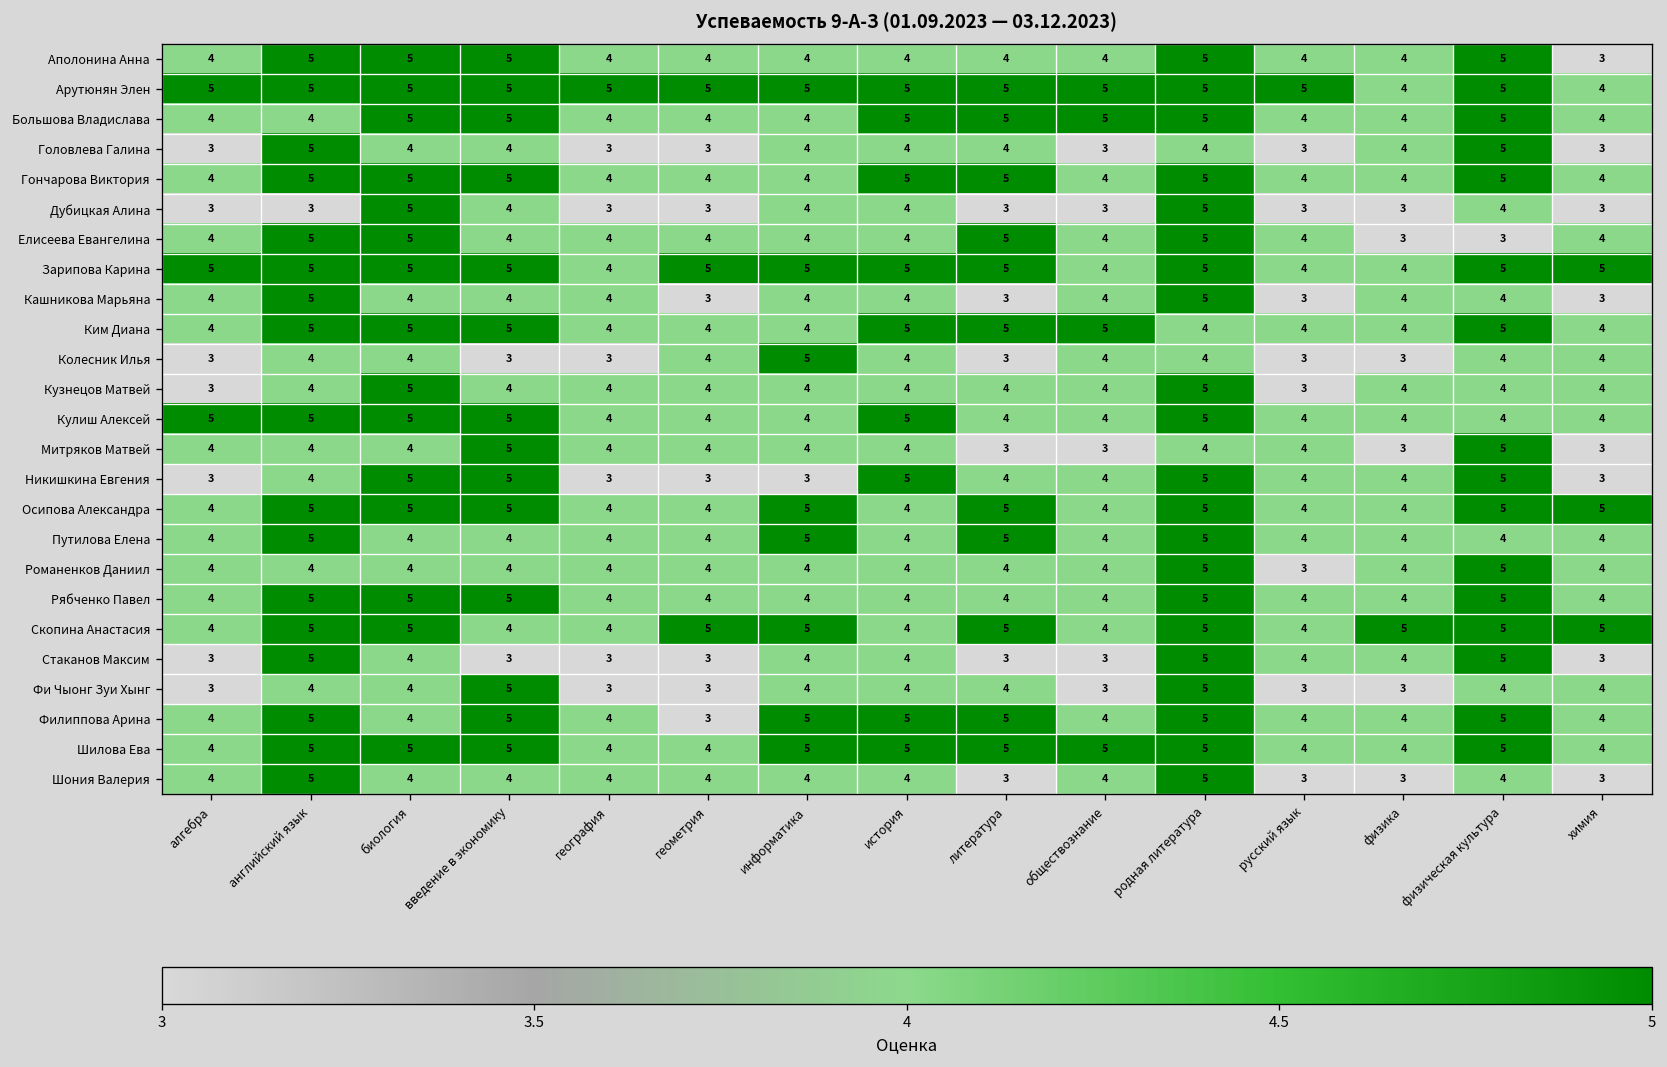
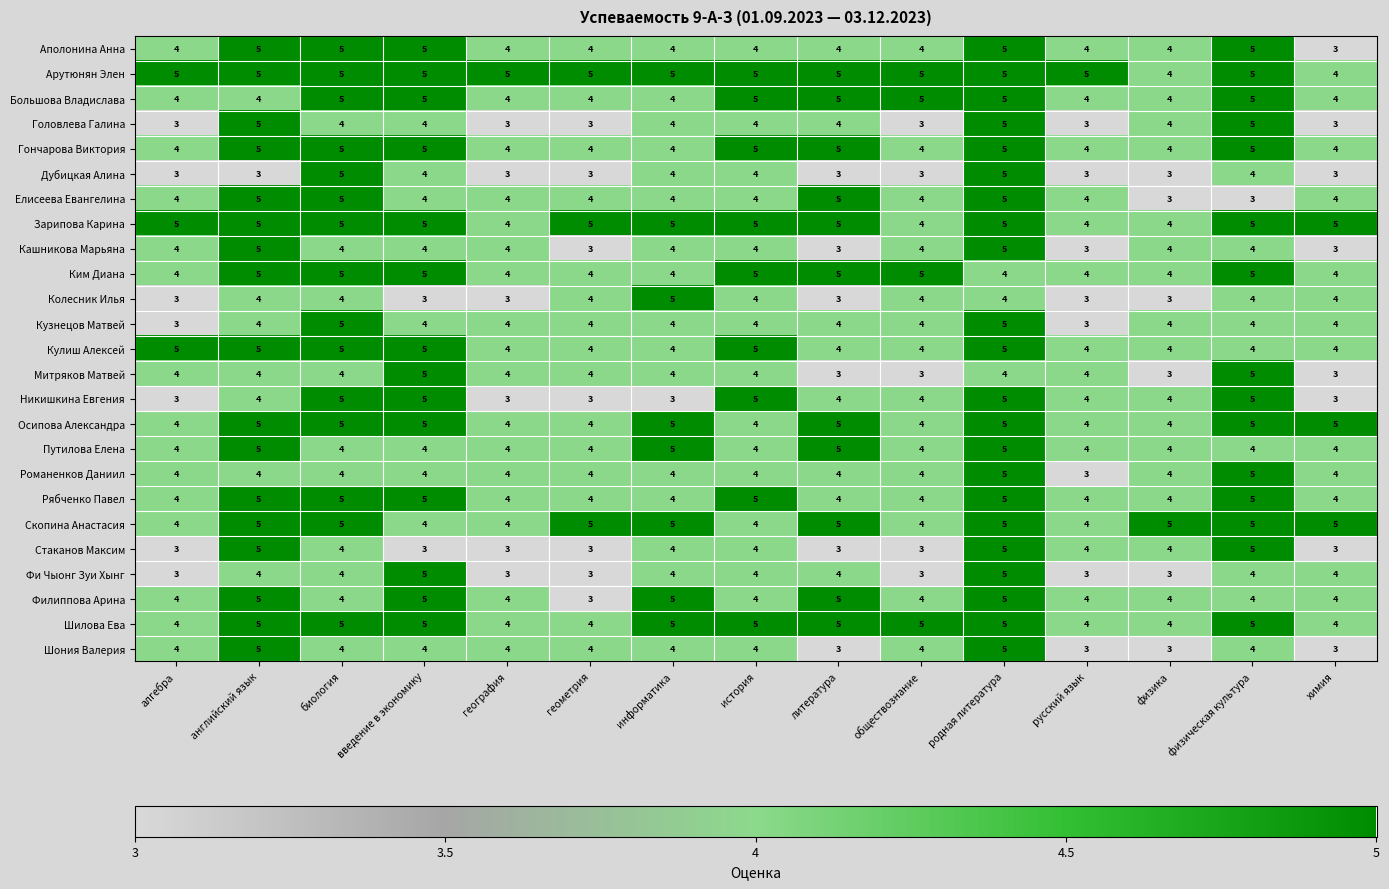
Головлева Галина, родная литература: 4 -> 5
Рябченко Павел, история: 4 -> 5
Филиппова Арина, история: 5 -> 4
Филиппова Арина, физическая культура: 5 -> 4
